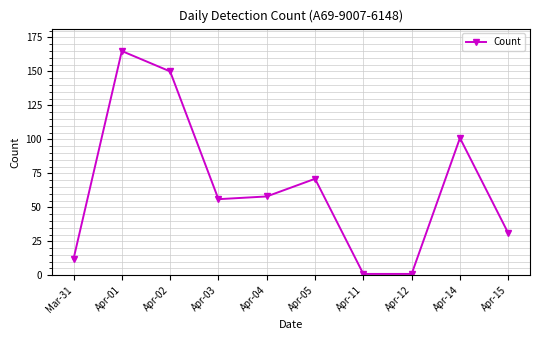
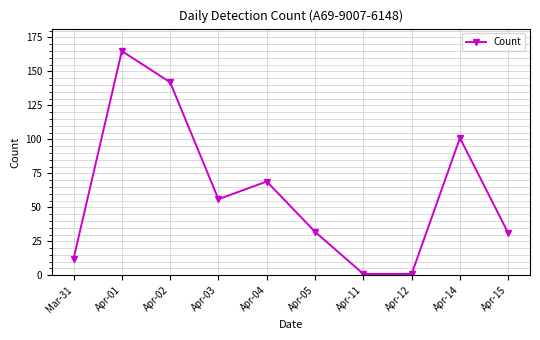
Apr-02: 150 -> 142
Apr-04: 58 -> 69
Apr-05: 71 -> 32
